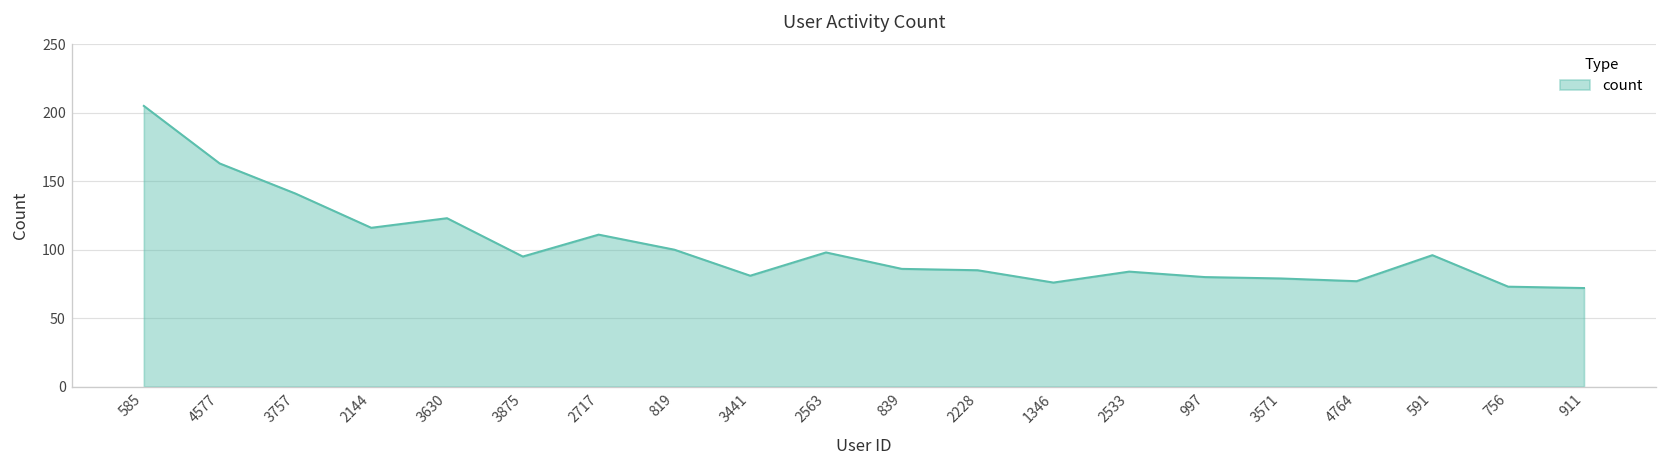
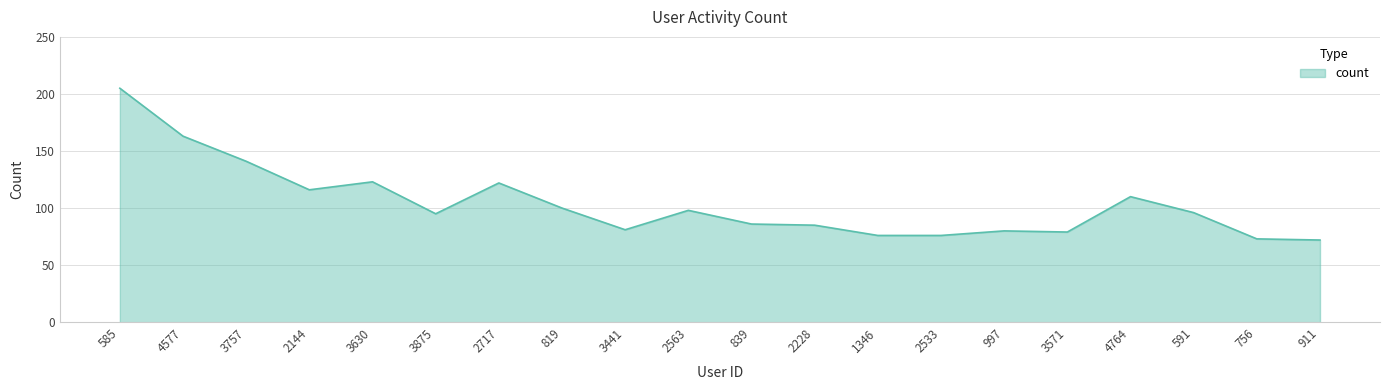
2717: 111 -> 122
2533: 84 -> 76
4764: 77 -> 110
